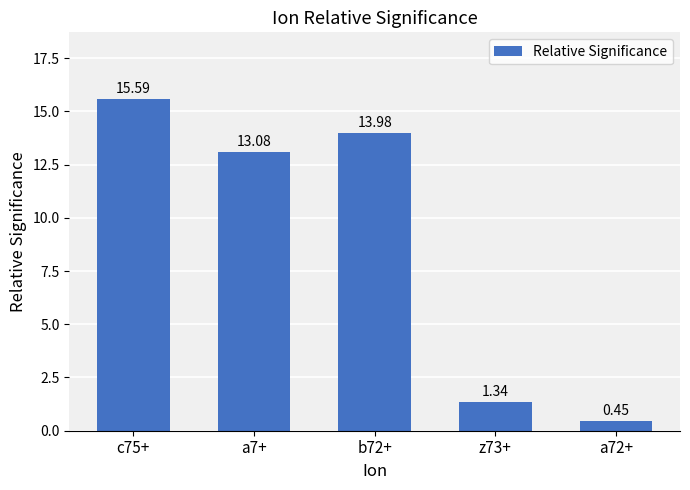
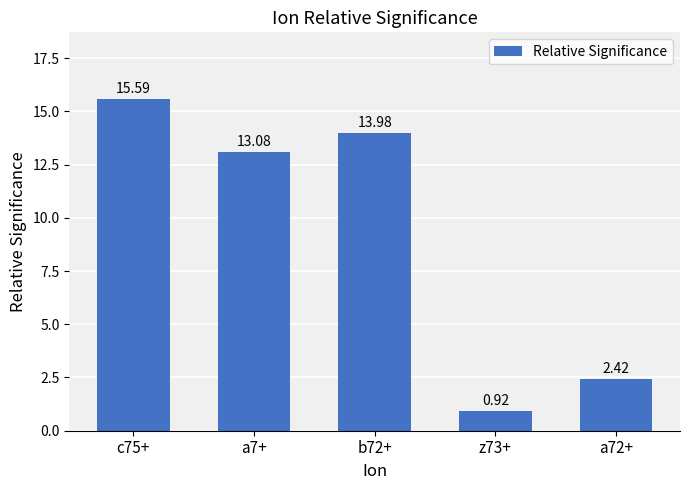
z73+: 1.34 -> 0.92
a72+: 0.45 -> 2.42
